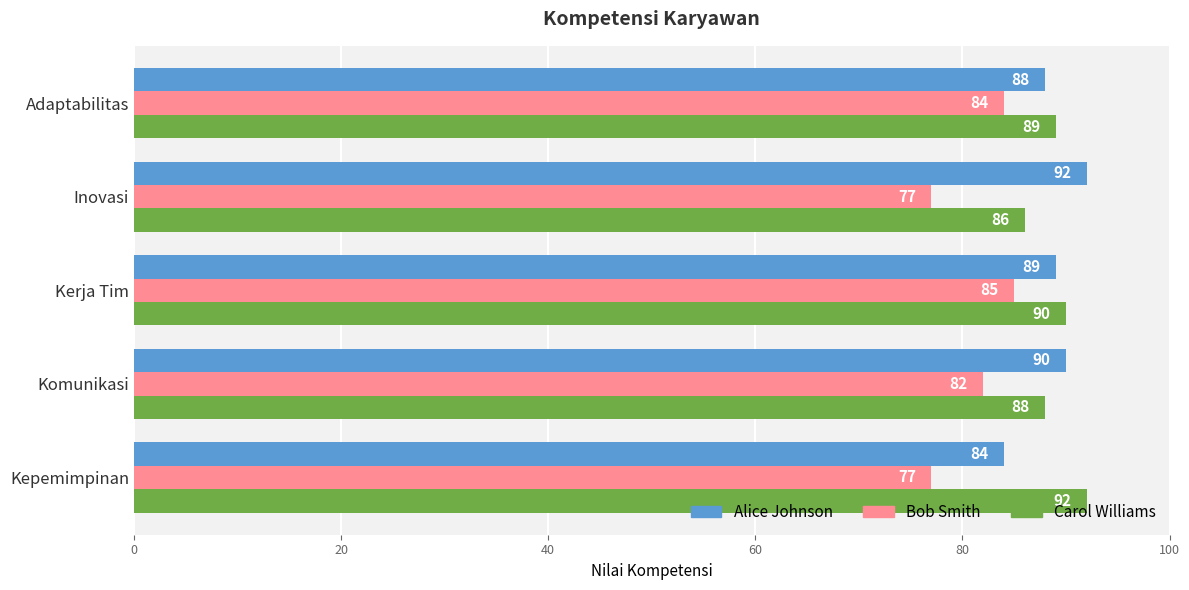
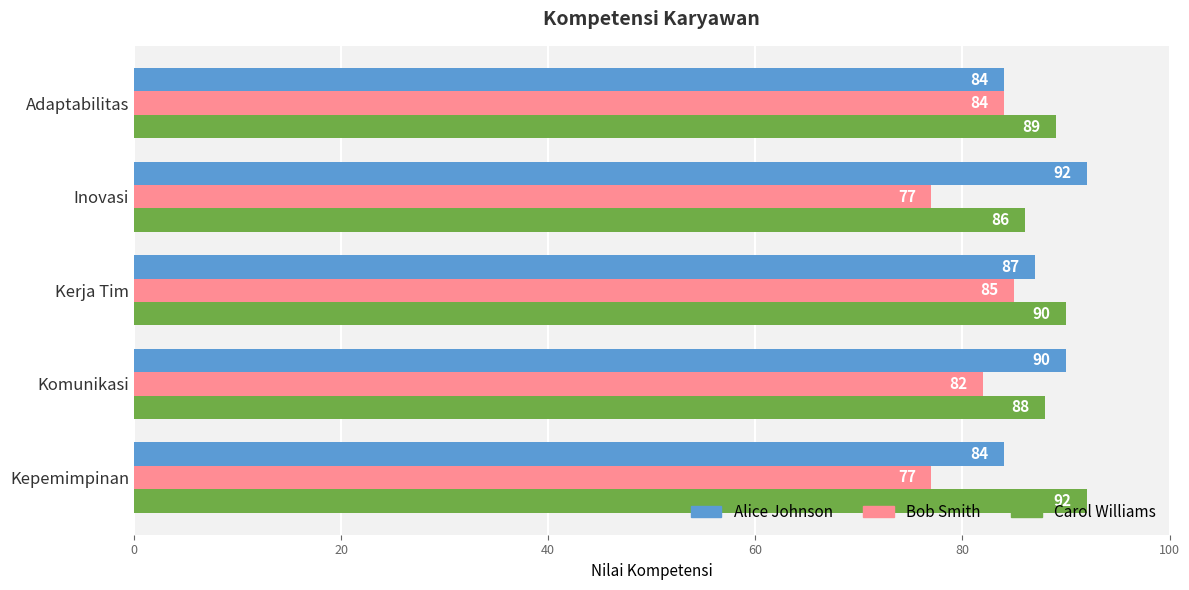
Alice Johnson, Adaptabilitas: 88 -> 84
Alice Johnson, Kerja Tim: 89 -> 87
